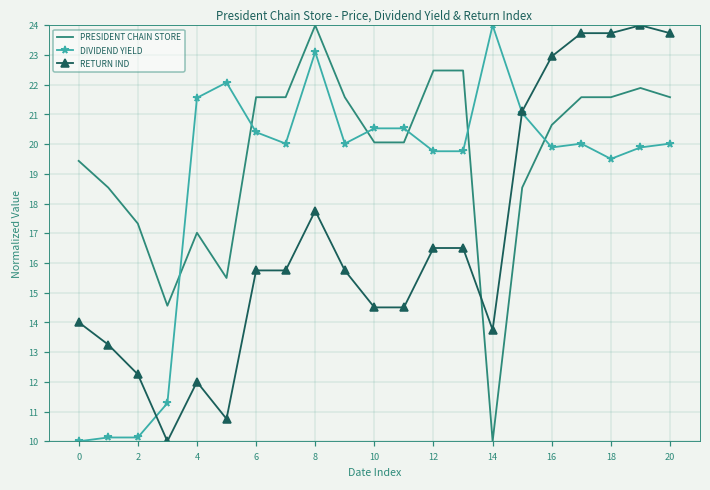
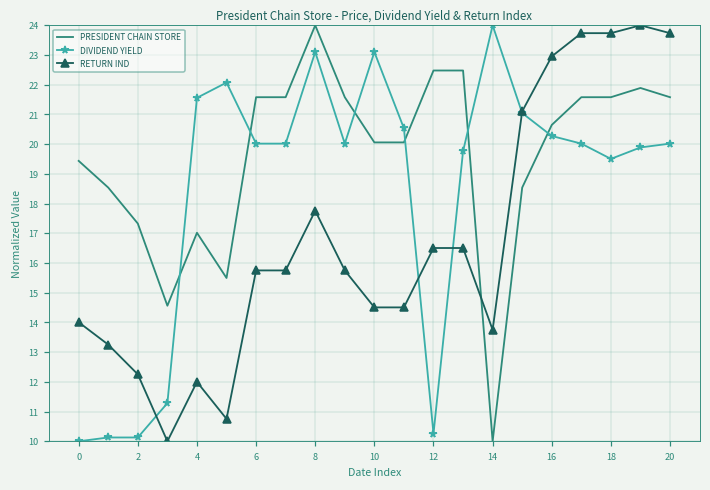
DIVIDEND YIELD, 6: 20.4 -> 20.0
DIVIDEND YIELD, 10: 20.5 -> 23.1
DIVIDEND YIELD, 12: 19.8 -> 10.3
DIVIDEND YIELD, 16: 19.9 -> 20.3
